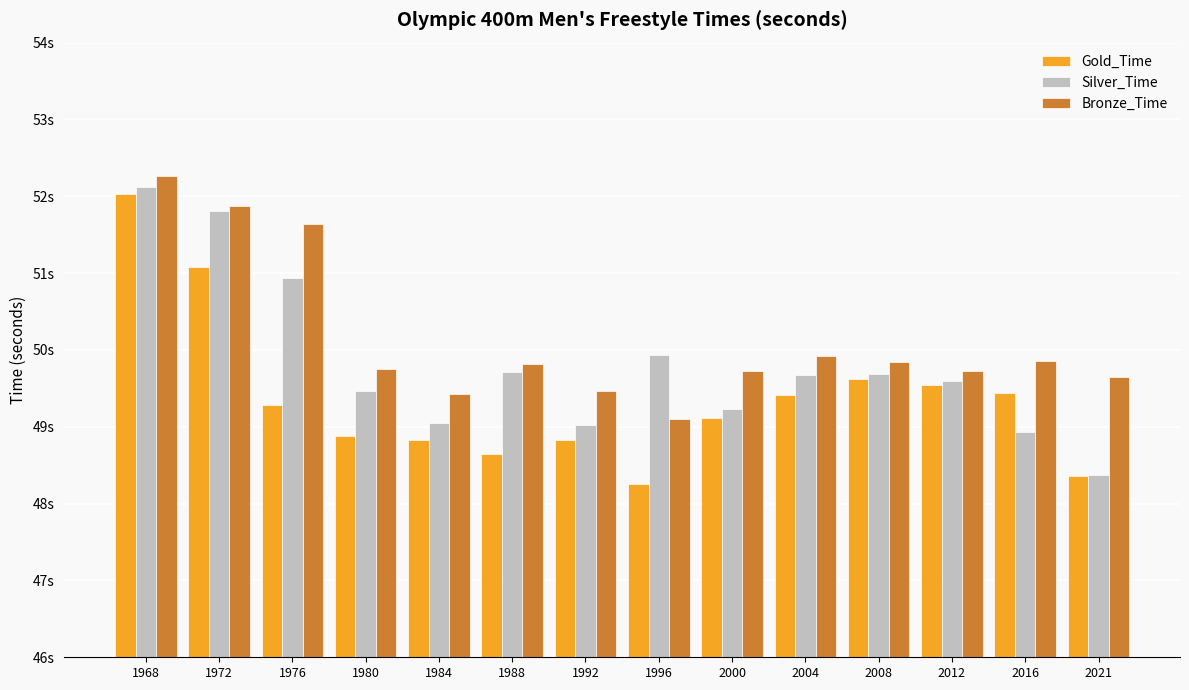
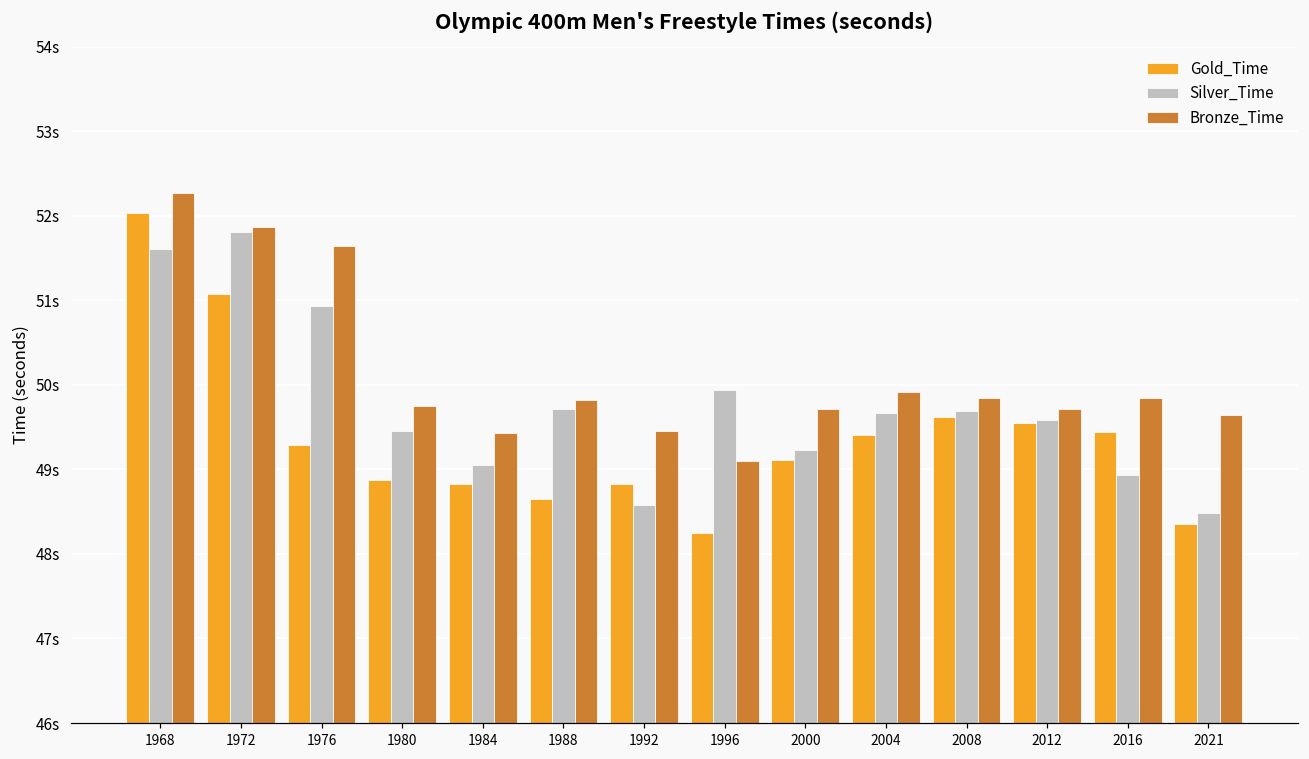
Silver_Time, 1968: 52.1s -> 51.6s
Silver_Time, 1992: 49.0s -> 48.6s
Silver_Time, 2021: 48.4s -> 48.5s
